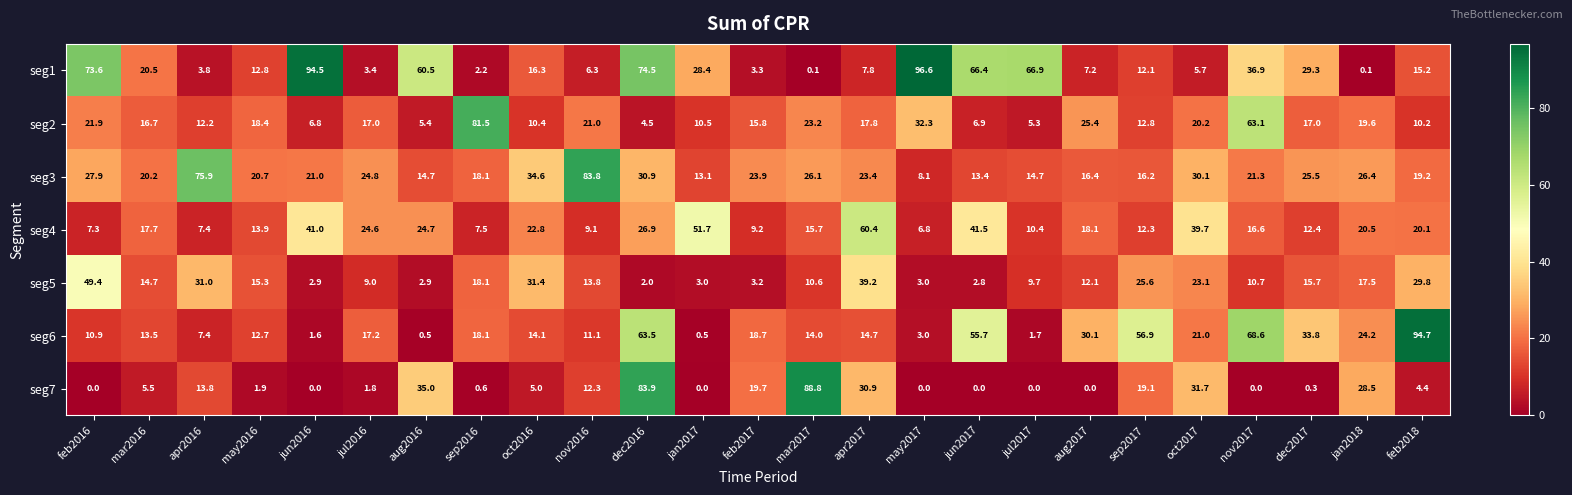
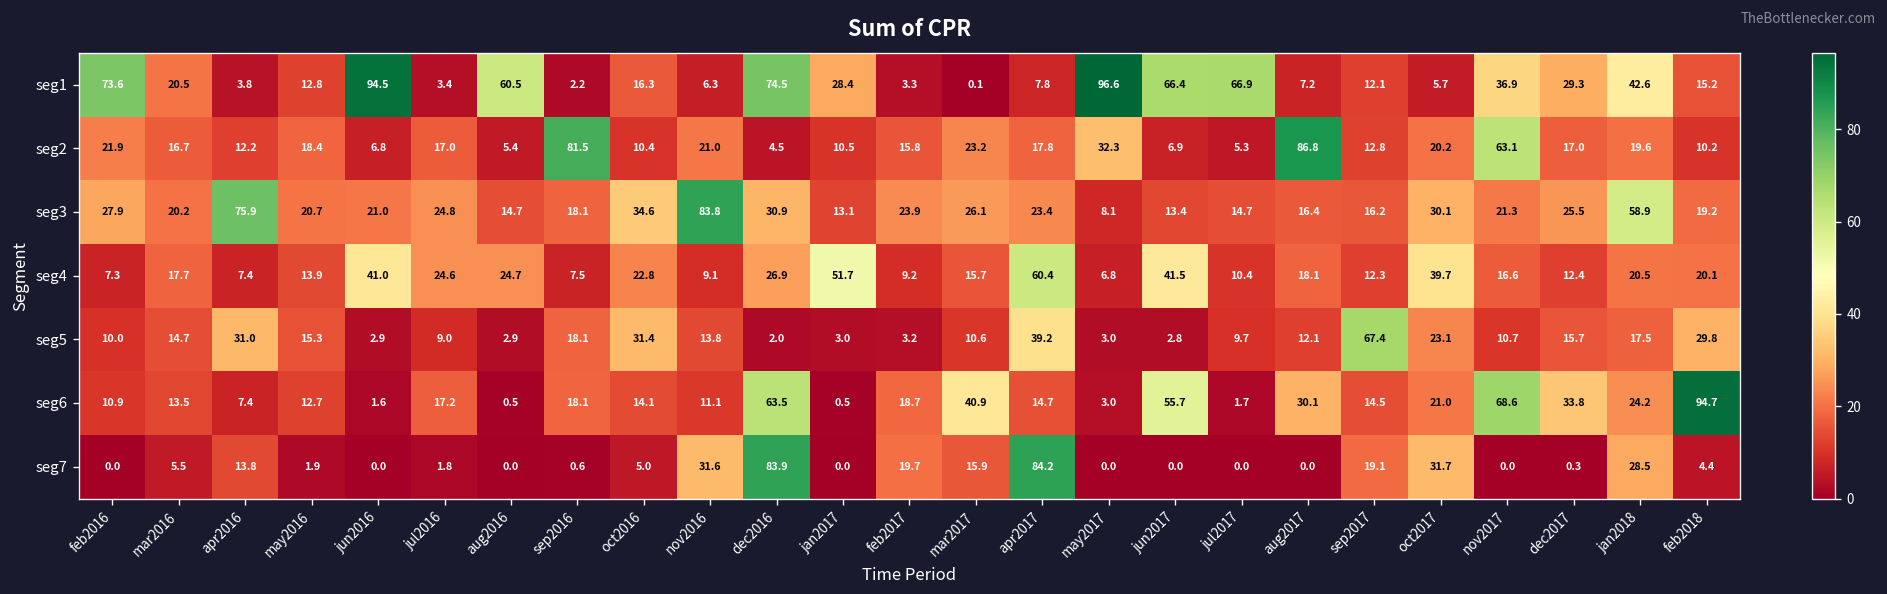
seg1, jan2018: 0.1 -> 42.6
seg2, aug2017: 25.4 -> 86.8
seg3, jan2018: 26.4 -> 58.9
seg5, feb2016: 49.4 -> 10.0
seg5, sep2017: 25.6 -> 67.4
seg6, mar2017: 14.0 -> 40.9
seg6, sep2017: 56.9 -> 14.5
seg7, aug2016: 35.0 -> 0.0
seg7, nov2016: 12.3 -> 31.6
seg7, mar2017: 88.8 -> 15.9
seg7, apr2017: 30.9 -> 84.2
